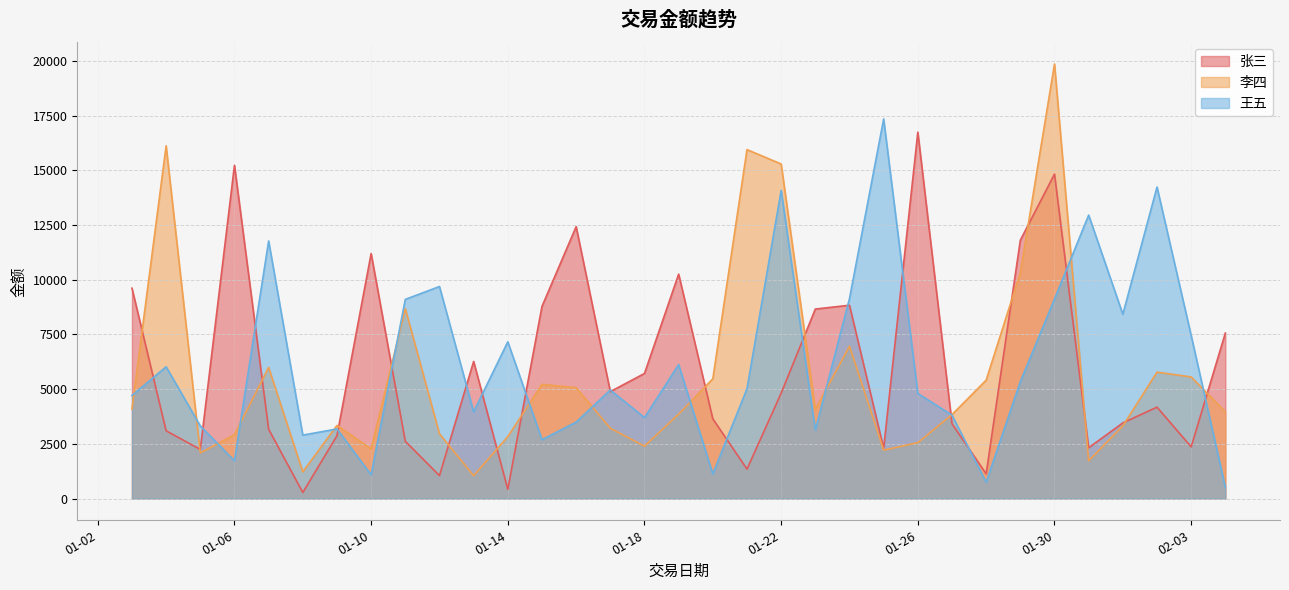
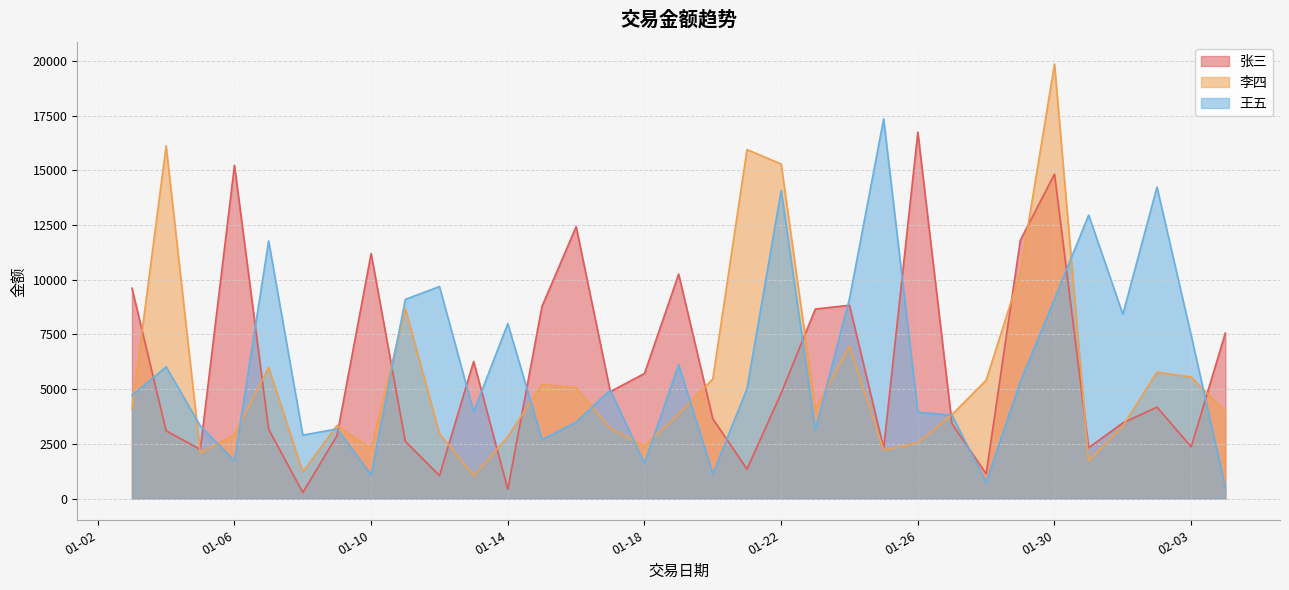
王五, 01-14: 7200 -> 8000
王五, 01-18: 3700 -> 1600
王五, 01-26: 4800 -> 3900
